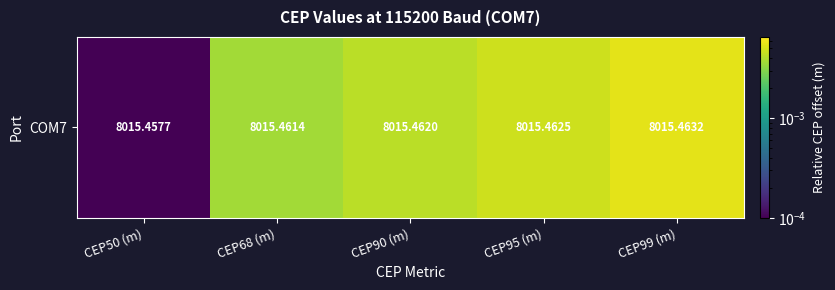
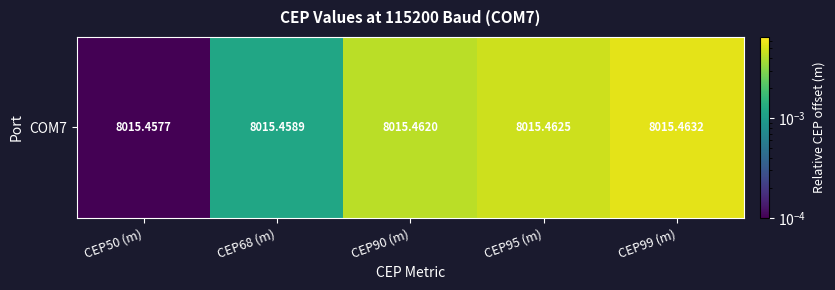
COM7, CEP68 (m): 8015.4614 -> 8015.4589
